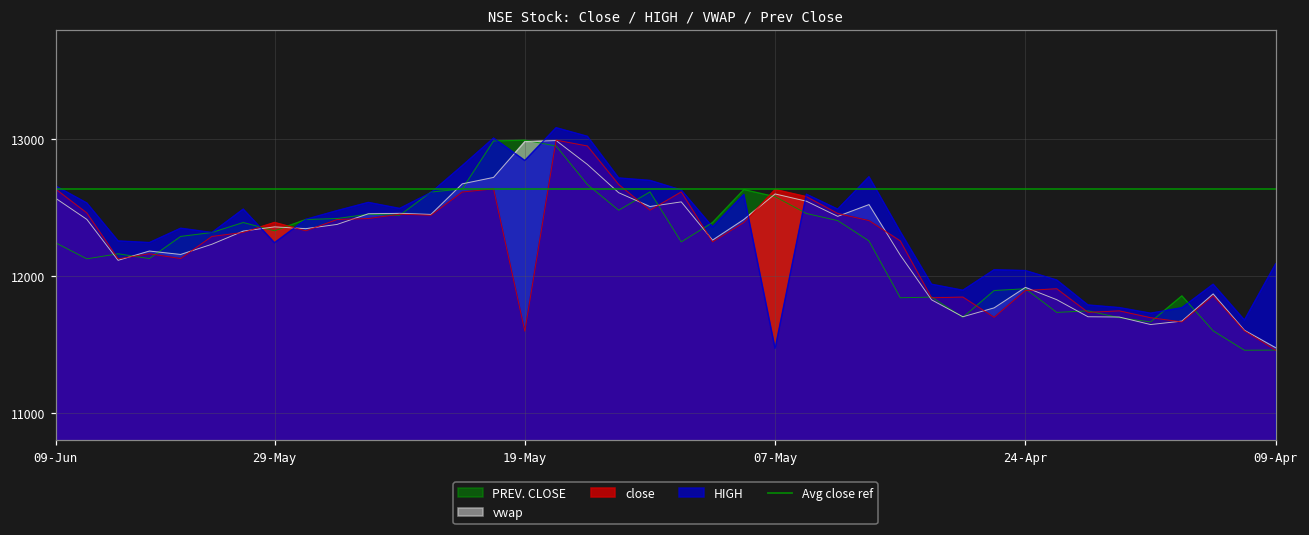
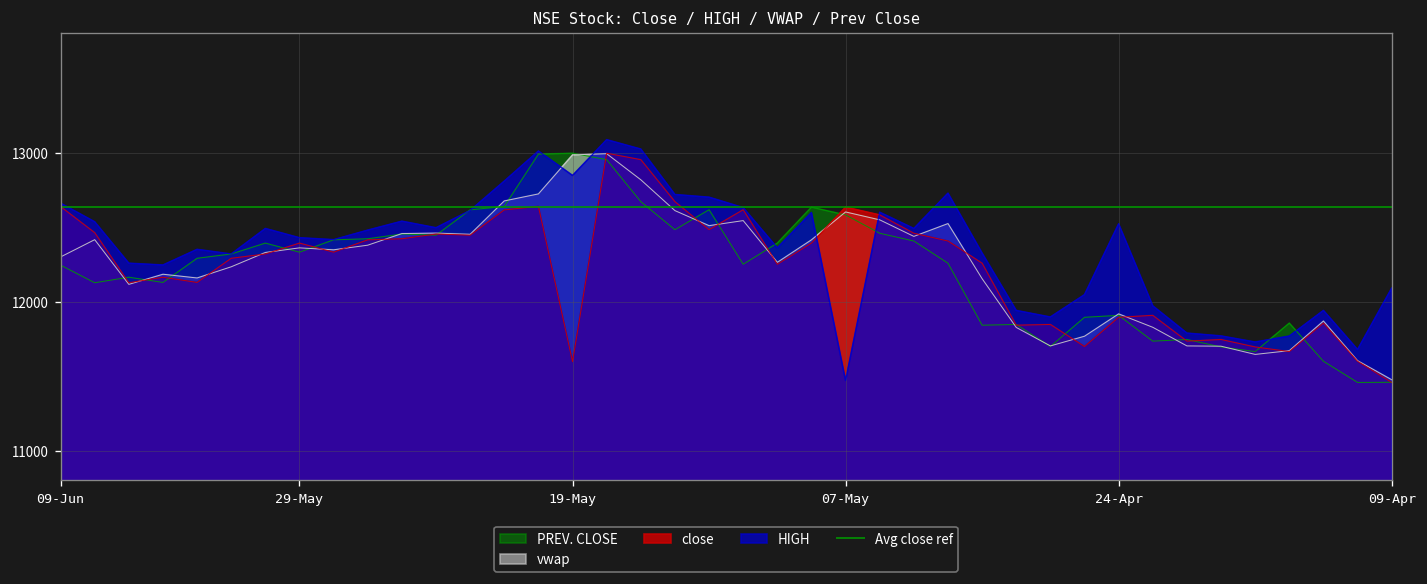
vwap, 09-Jun: 12570 -> 12300
HIGH, 29-May: 12240 -> 12430
HIGH, 24-Apr: 12040 -> 12520
